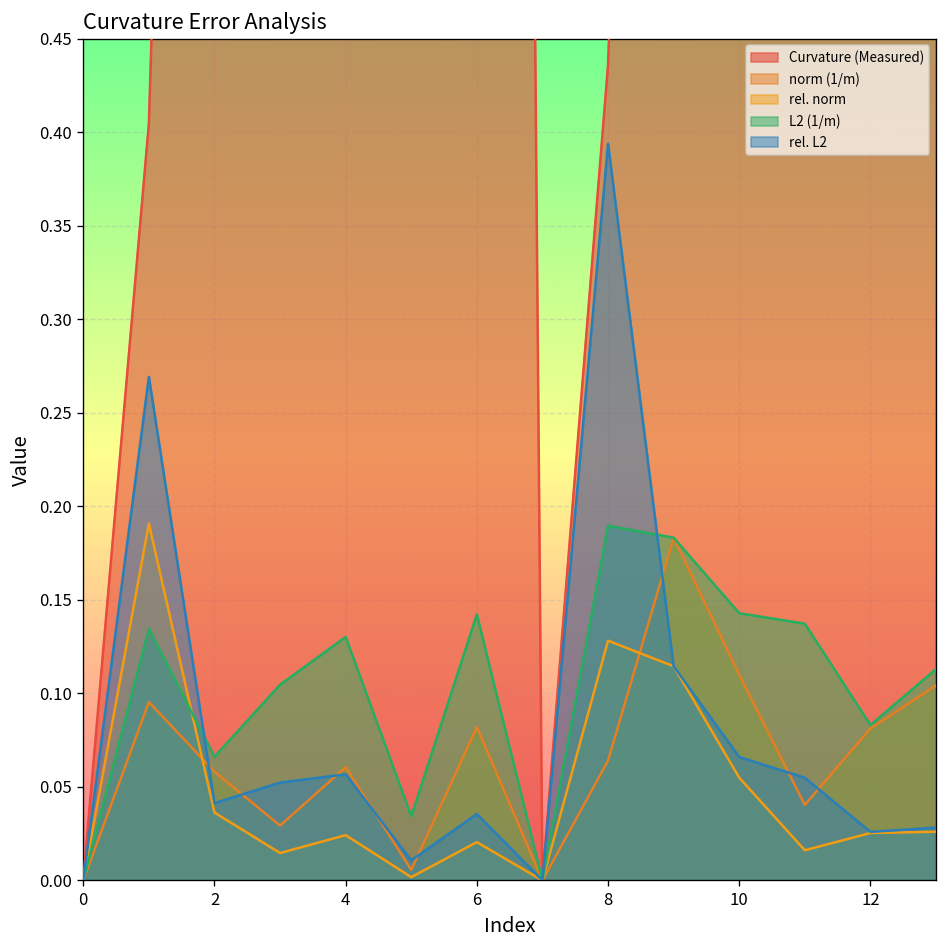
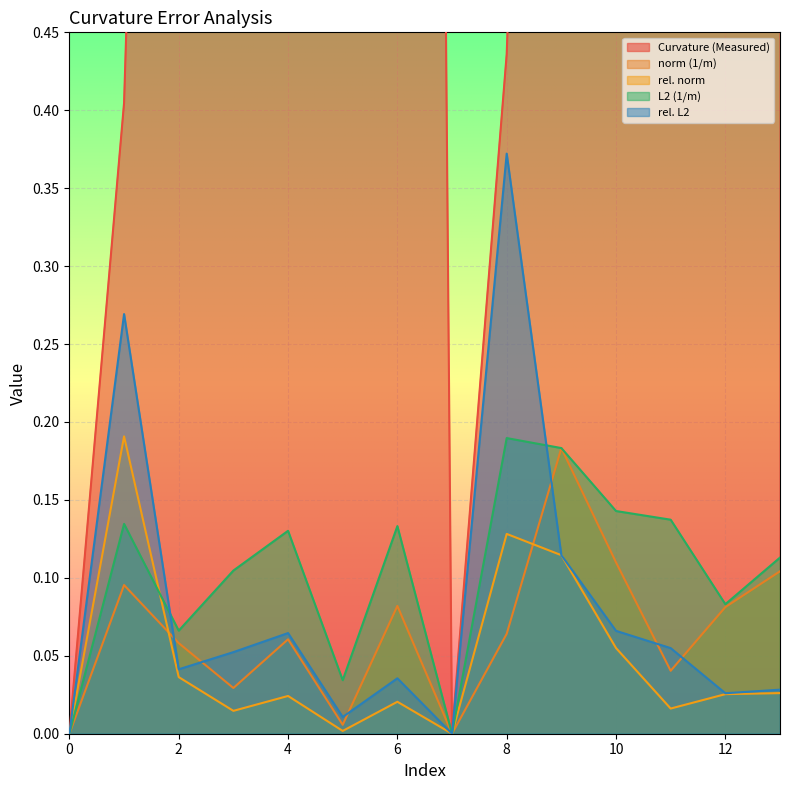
rel. L2, 4: 0.057 -> 0.065
L2 (1/m), 6: 0.142 -> 0.133
rel. L2, 8: 0.394 -> 0.372
